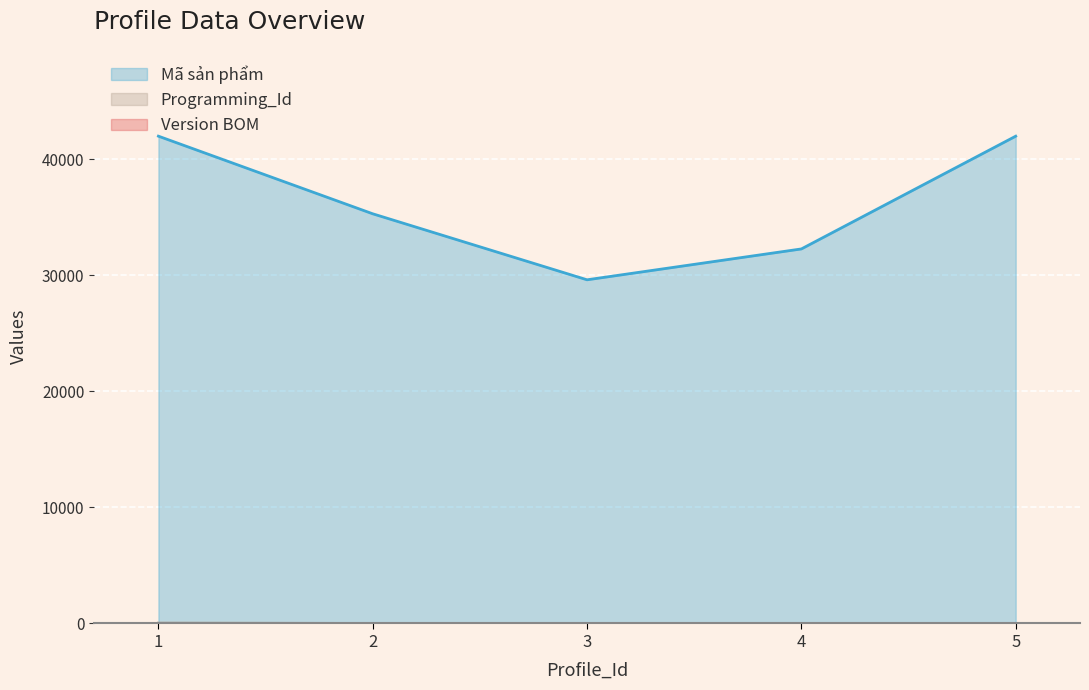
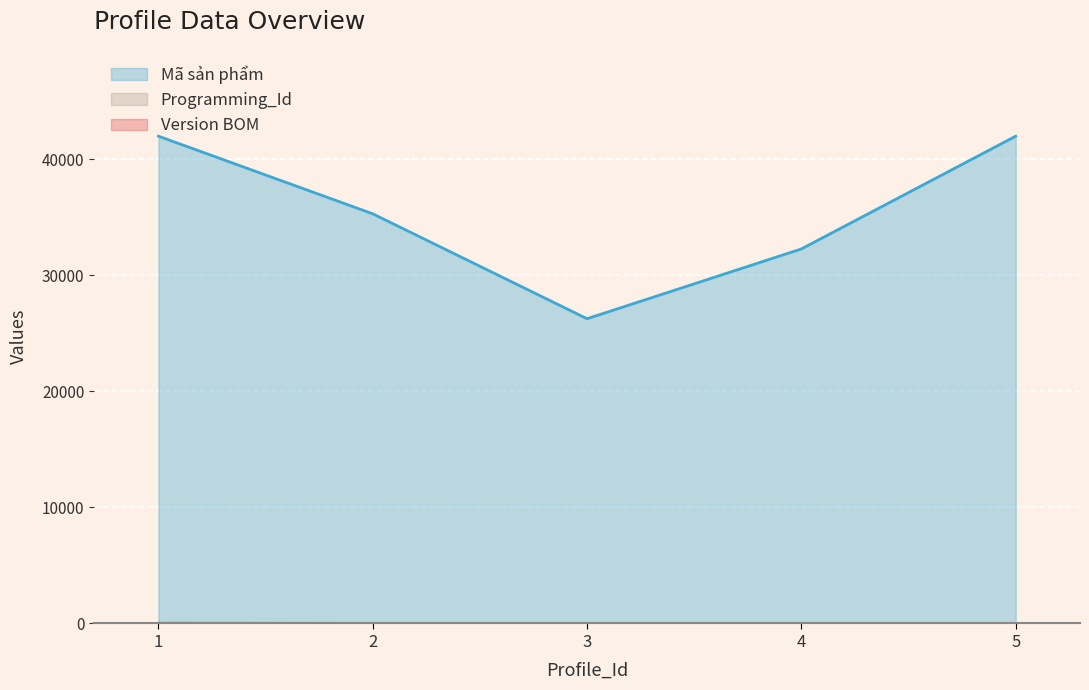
Mã sản phẩm, 3: 29600 -> 26300
